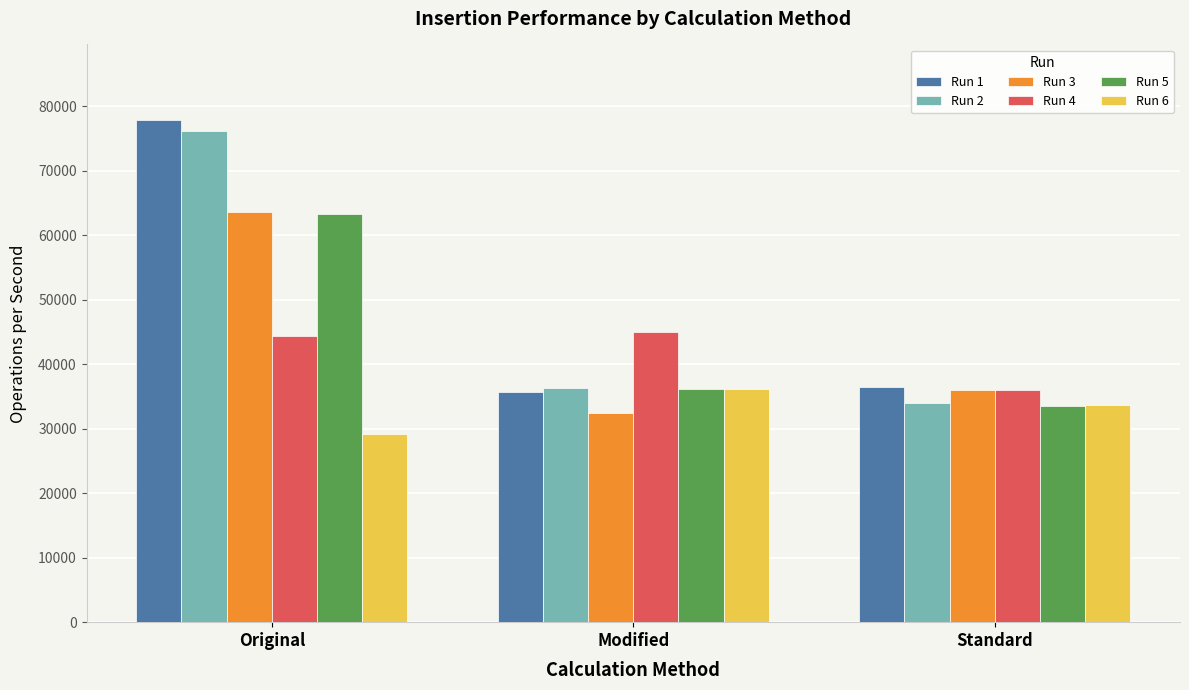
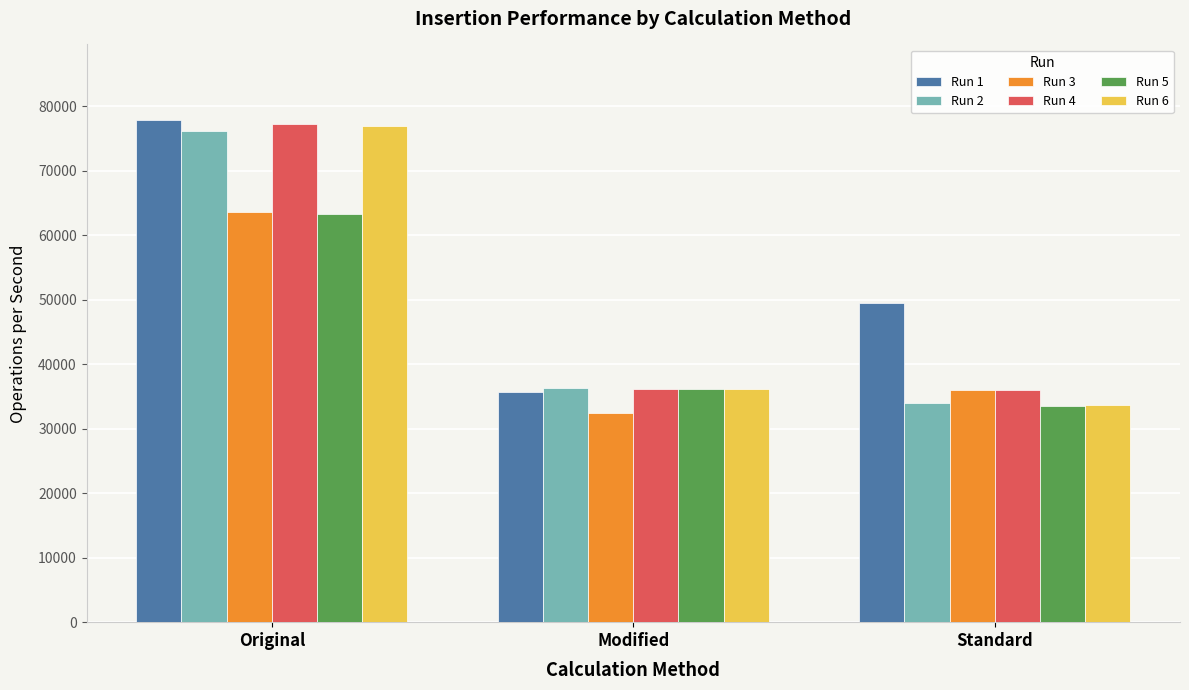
Run 4, Original: 44000 -> 77000
Run 6, Original: 29000 -> 77000
Run 4, Modified: 45000 -> 36000
Run 1, Standard: 36000 -> 50000
